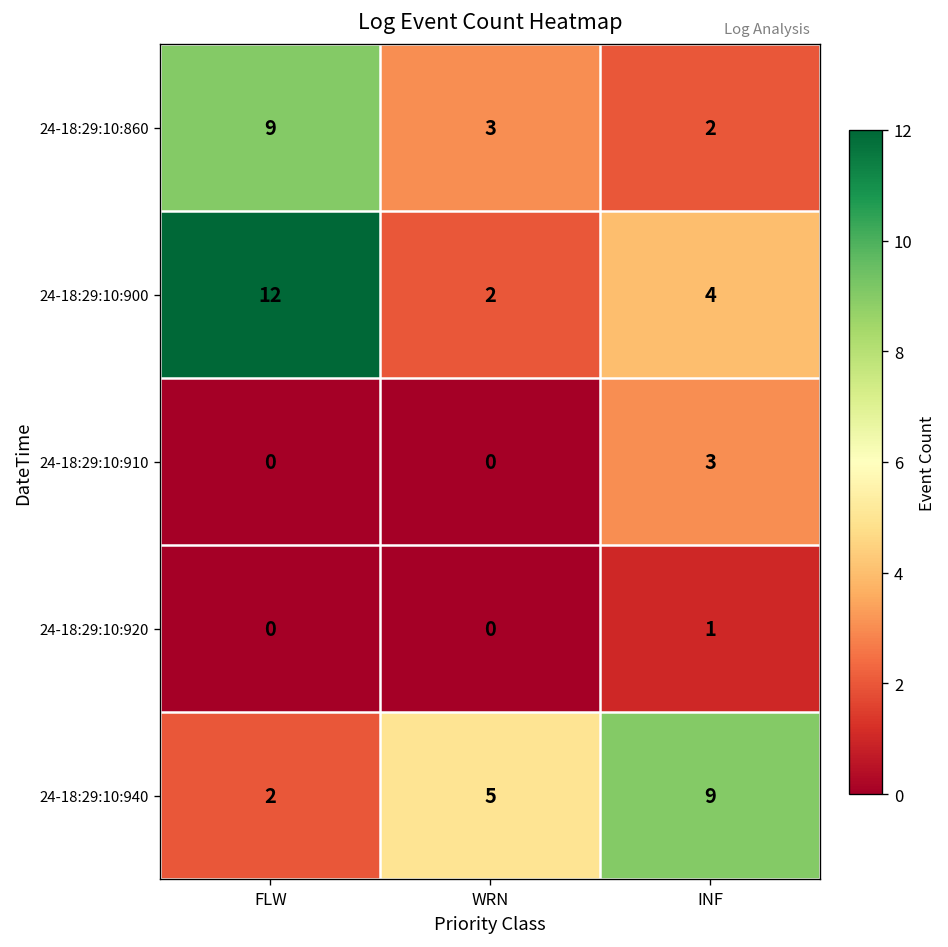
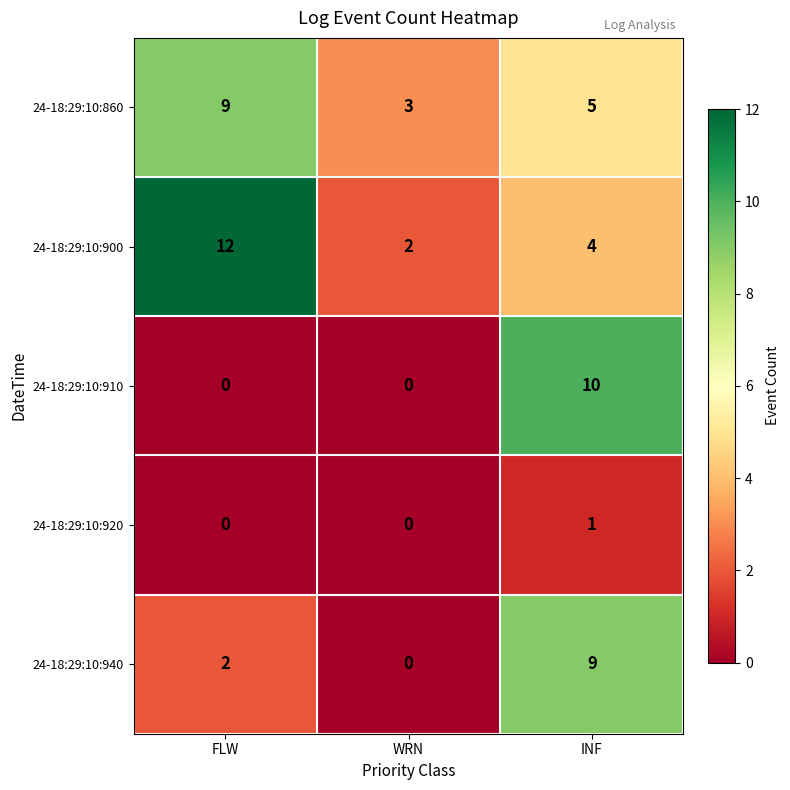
24-18:29:10:860, INF: 2 -> 5
24-18:29:10:910, INF: 3 -> 10
24-18:29:10:940, WRN: 5 -> 0
